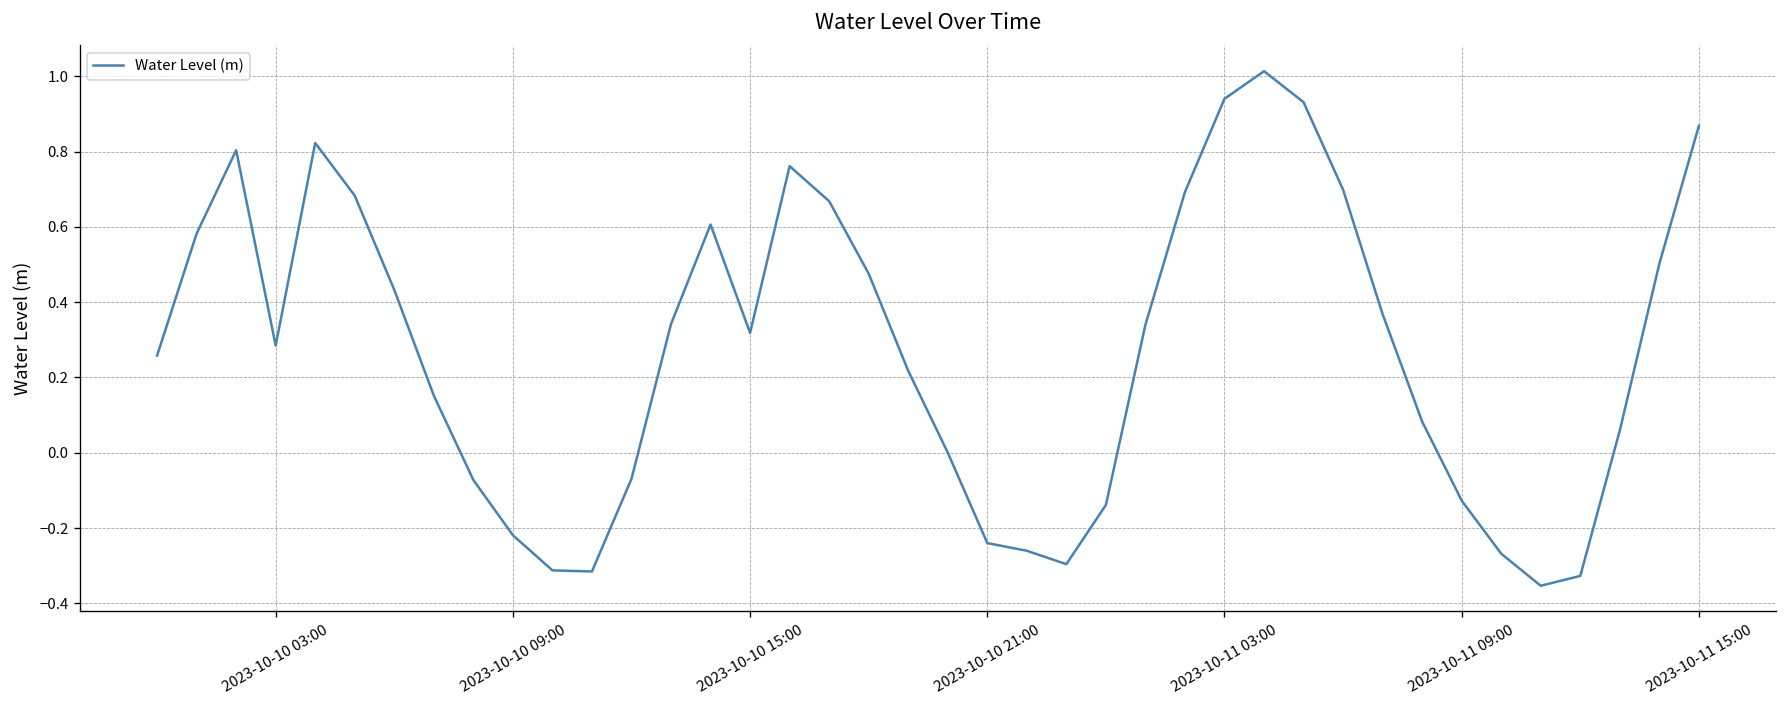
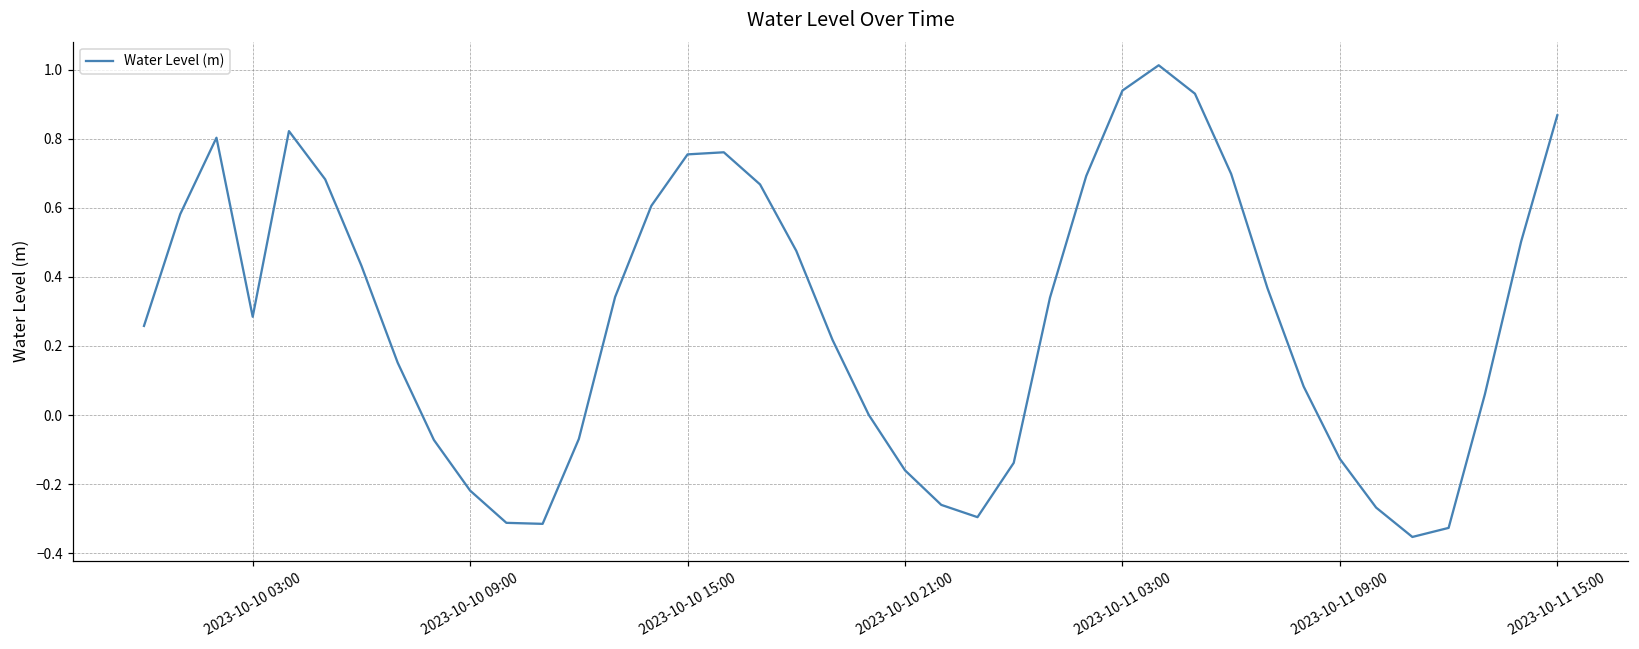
2023-10-10 15:00: 0.32 -> 0.76
2023-10-10 21:00: -0.24 -> -0.16
